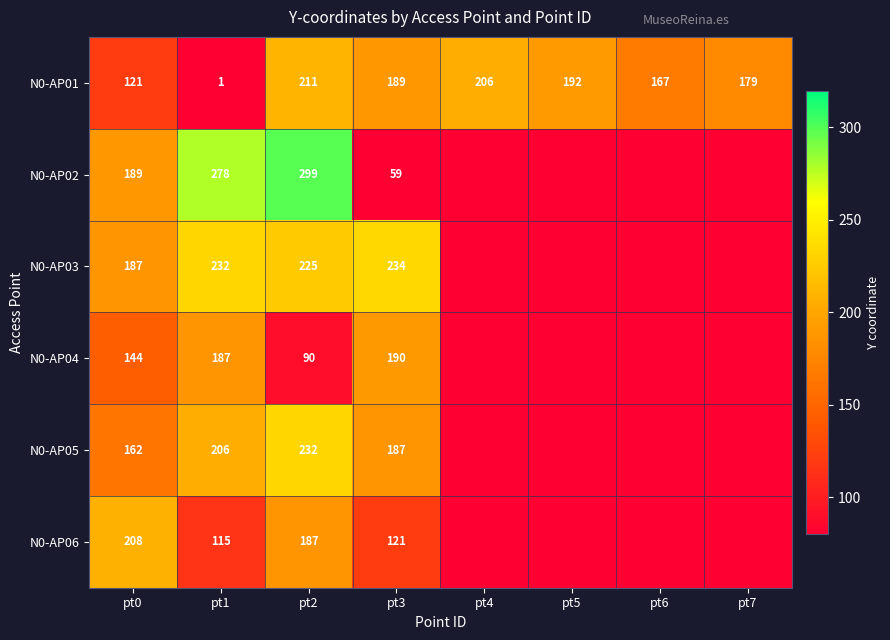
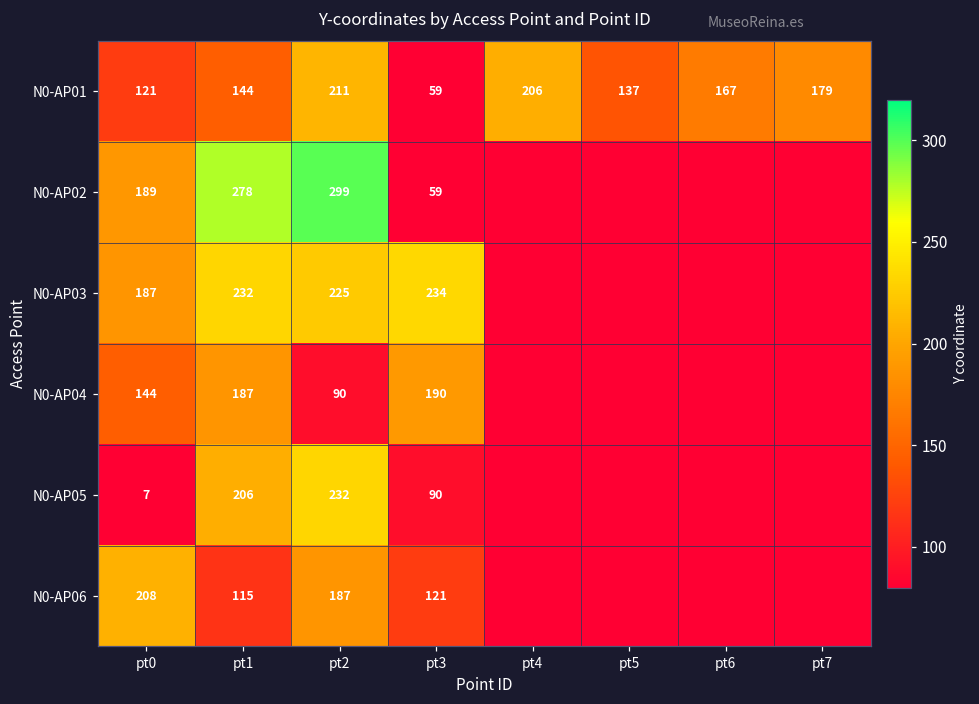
N0-AP01, pt1: 1 -> 144
N0-AP01, pt3: 189 -> 59
N0-AP01, pt5: 192 -> 137
N0-AP05, pt0: 162 -> 7
N0-AP05, pt3: 187 -> 90
